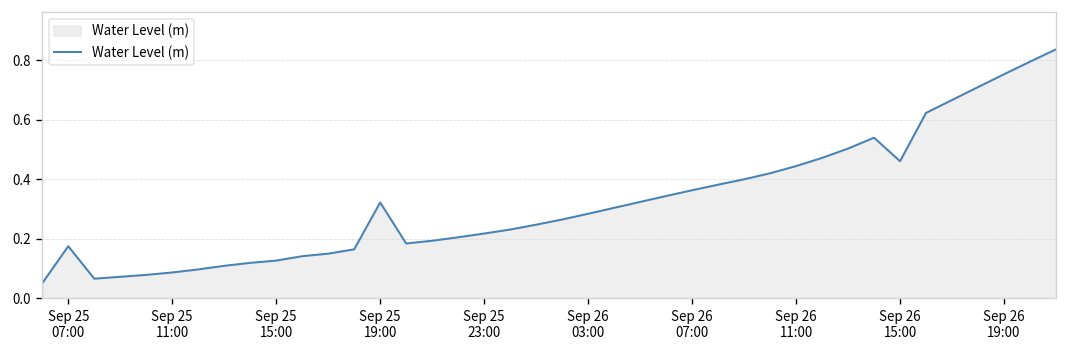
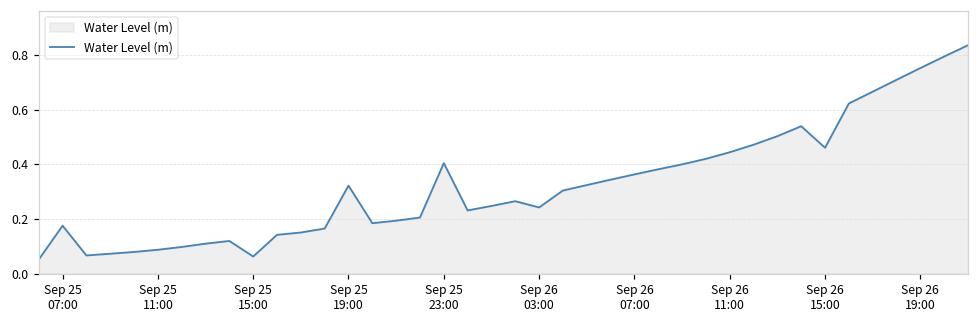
Sep 25 15:00: 0.13 -> 0.06
Sep 25 23:00: 0.22 -> 0.40
Sep 26 03:00: 0.28 -> 0.24
